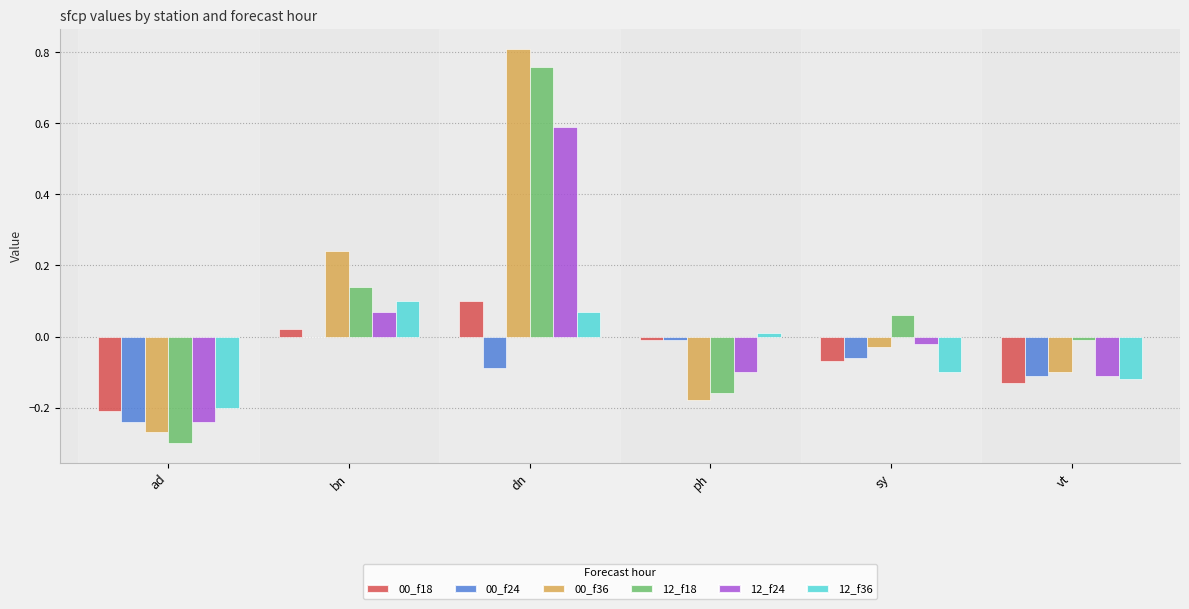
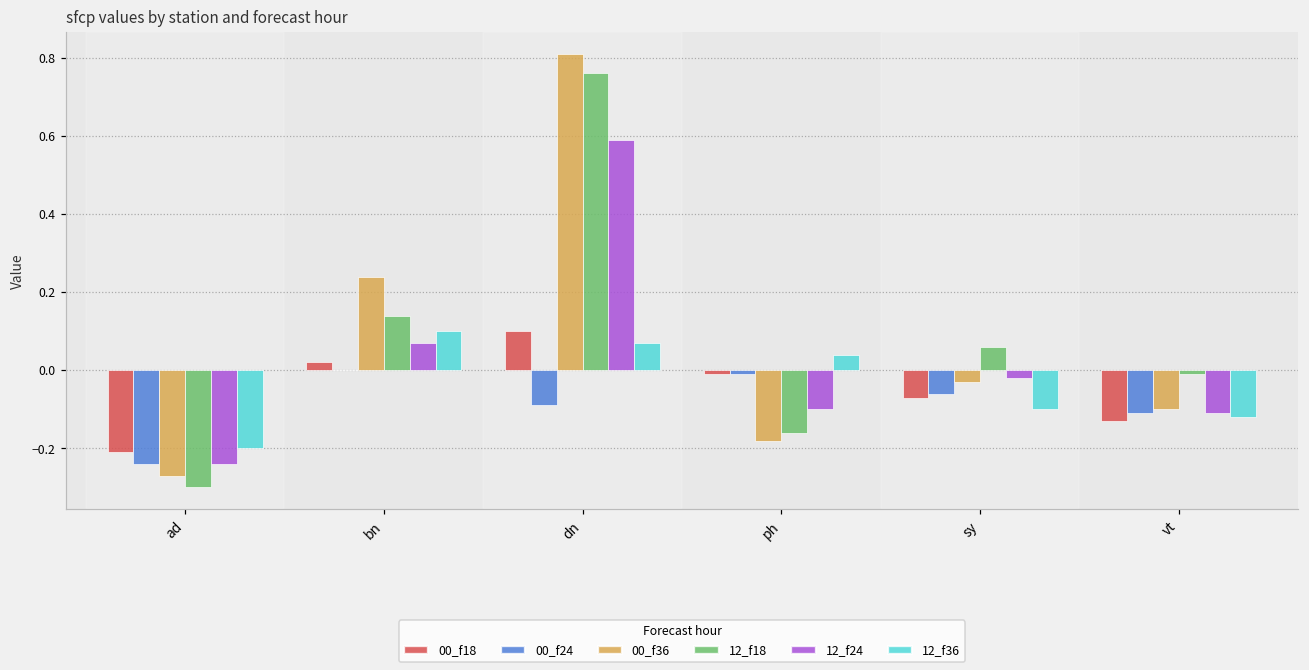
12_f36, ph: 0.01 -> 0.04
